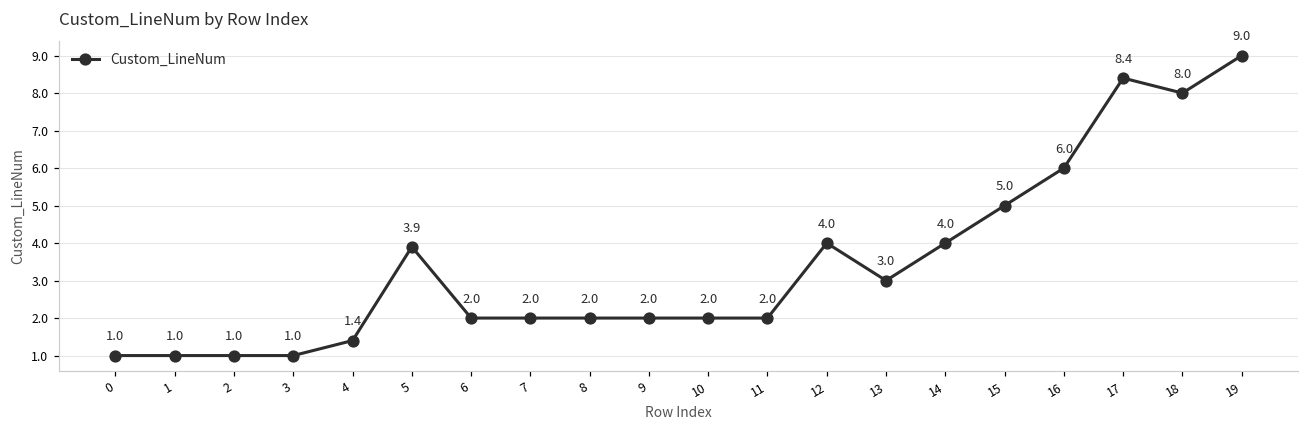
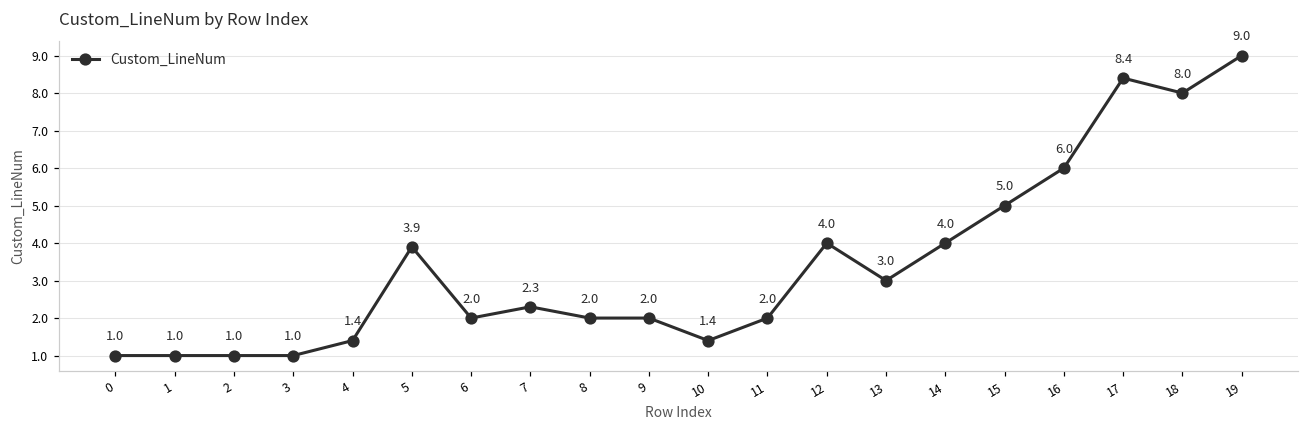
7: 2.0 -> 2.3
10: 2.0 -> 1.4
